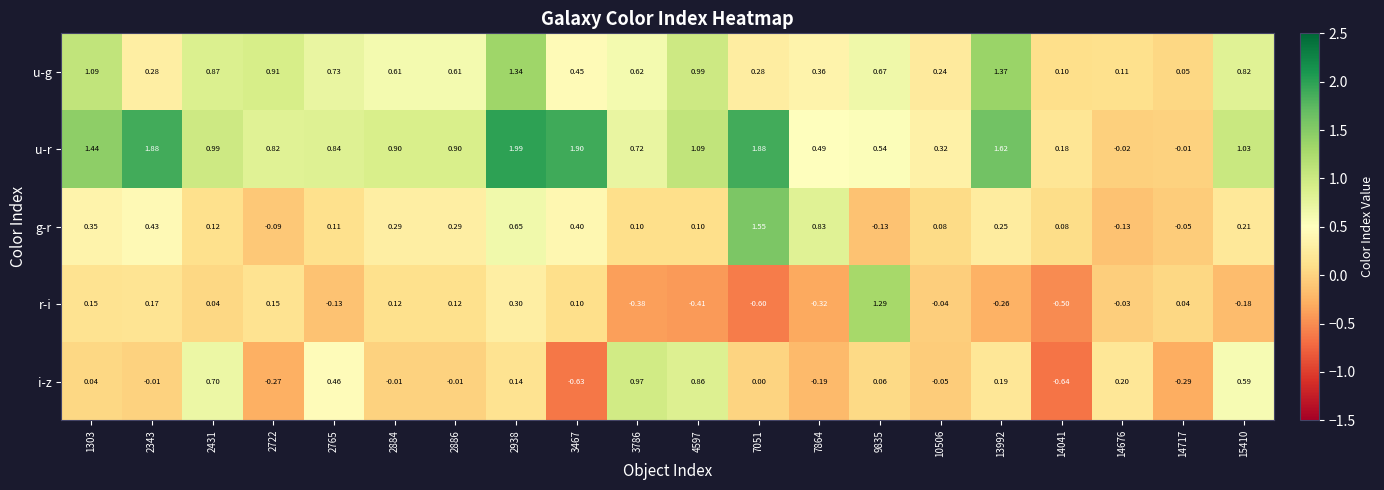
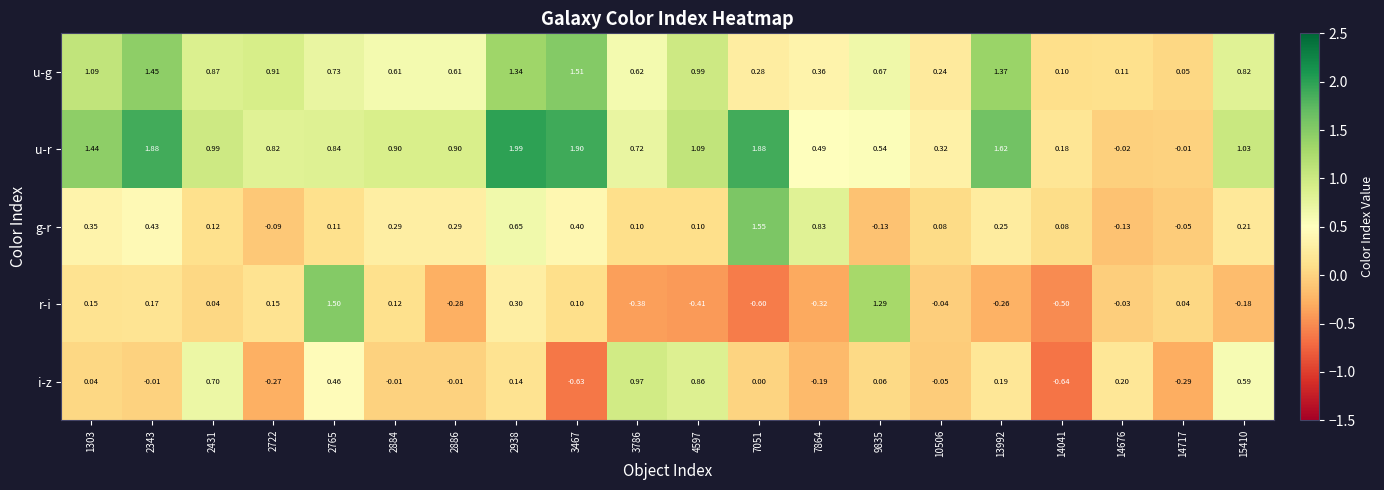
u-g, 2343: 0.28 -> 1.45
u-g, 3467: 0.45 -> 1.51
r-i, 2765: -0.13 -> 1.50
r-i, 2886: 0.12 -> -0.28
